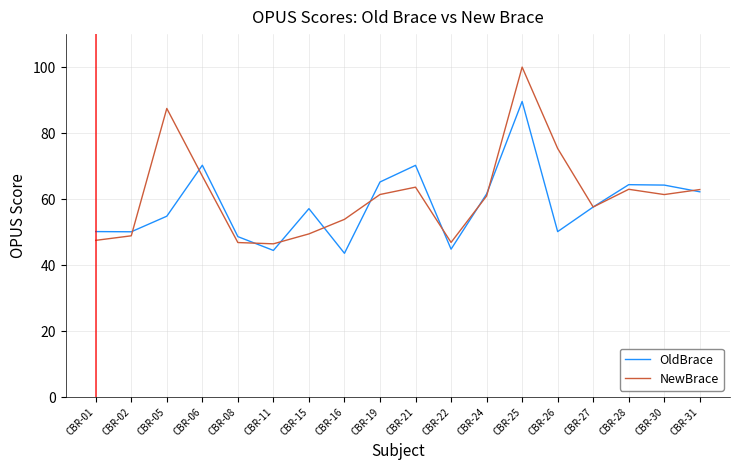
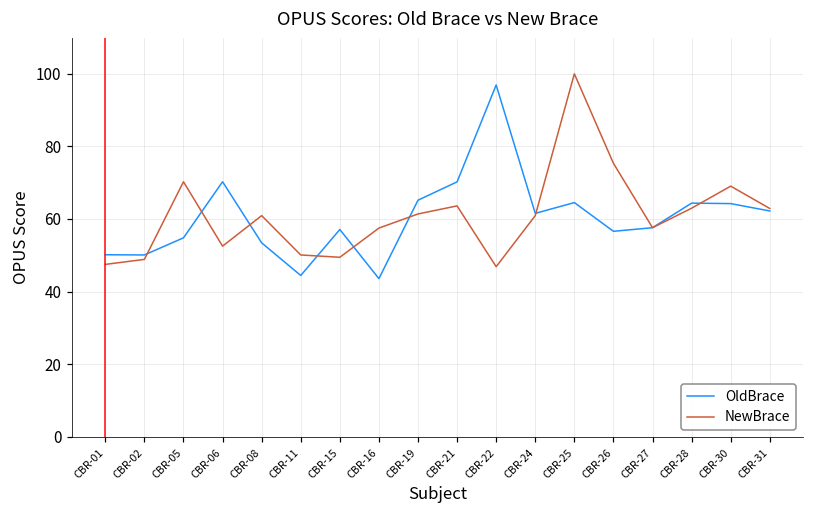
NewBrace, CBR-05: 87 -> 70
NewBrace, CBR-06: 67 -> 53
OldBrace, CBR-08: 49 -> 53
NewBrace, CBR-08: 47 -> 61
NewBrace, CBR-11: 46 -> 50
NewBrace, CBR-16: 54 -> 58
OldBrace, CBR-22: 45 -> 97
OldBrace, CBR-25: 90 -> 65
OldBrace, CBR-26: 50 -> 57
NewBrace, CBR-30: 61 -> 69
